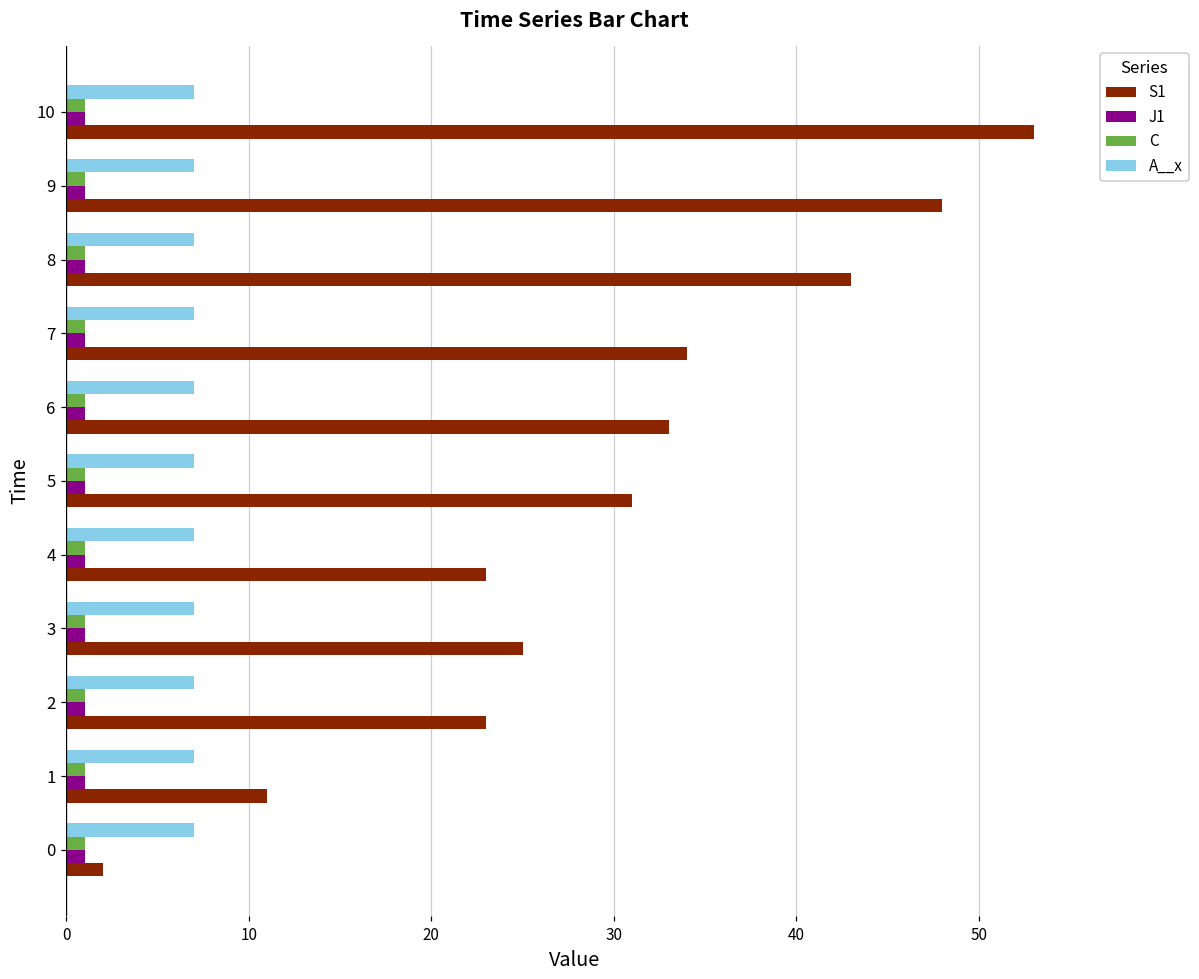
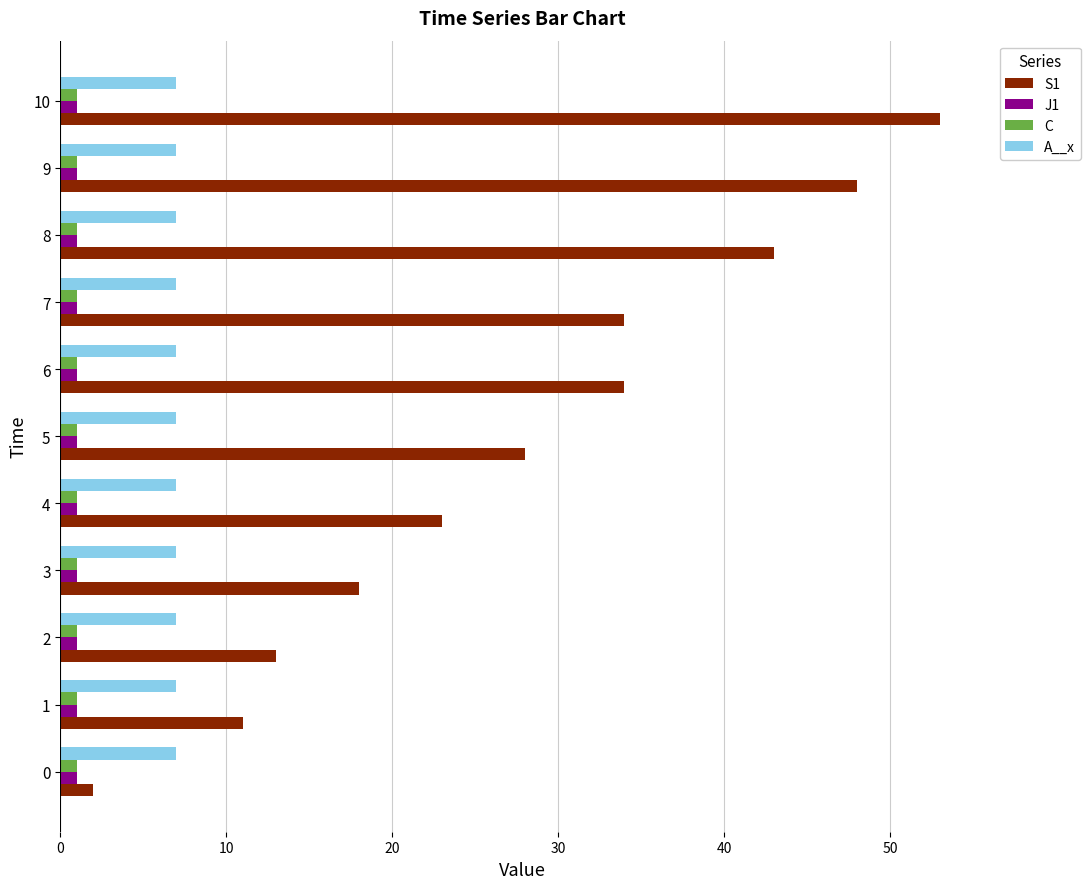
S1, 6: 33 -> 34
S1, 5: 31 -> 28
S1, 3: 25 -> 18
S1, 2: 23 -> 13
